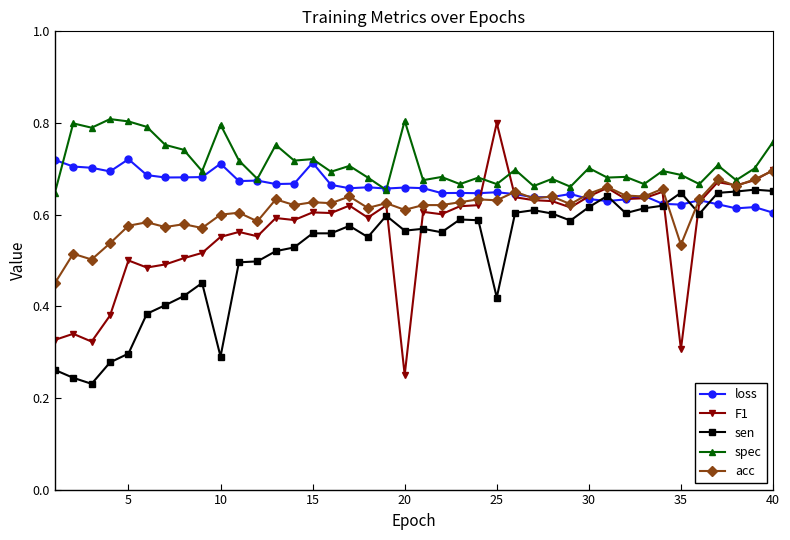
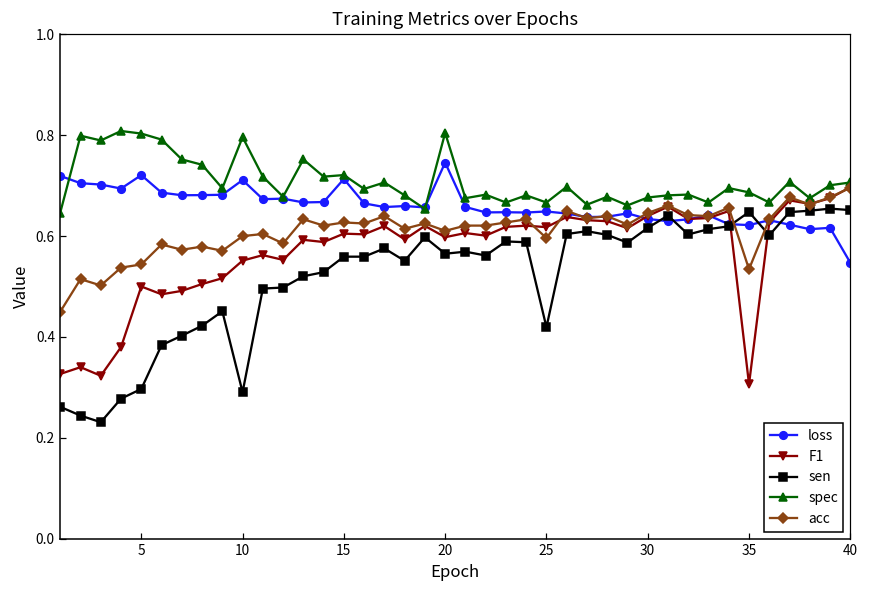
acc, 5: 0.58 -> 0.54
loss, 20: 0.66 -> 0.75
F1, 20: 0.25 -> 0.60
F1, 25: 0.80 -> 0.62
acc, 25: 0.63 -> 0.60
spec, 30: 0.70 -> 0.68
loss, 40: 0.60 -> 0.55
spec, 40: 0.76 -> 0.71
